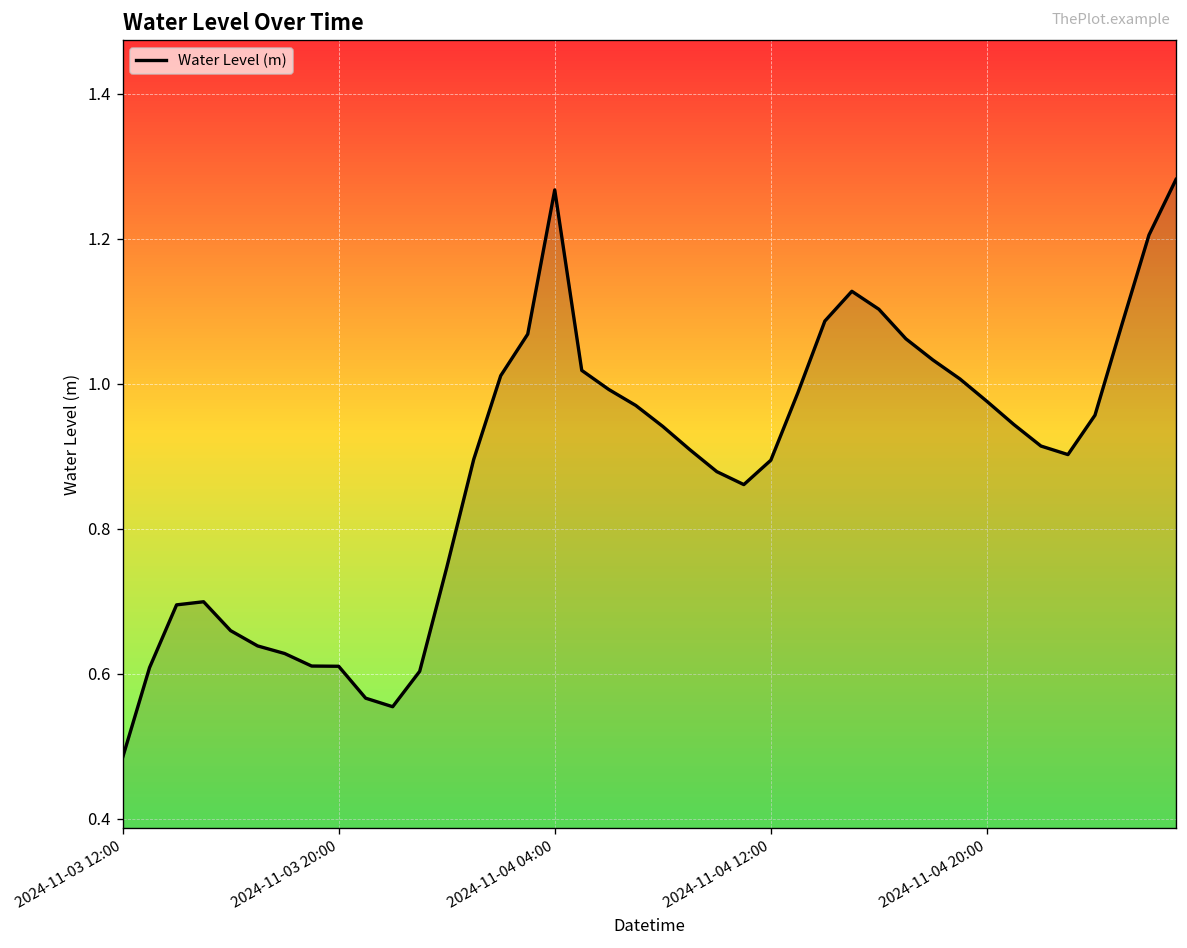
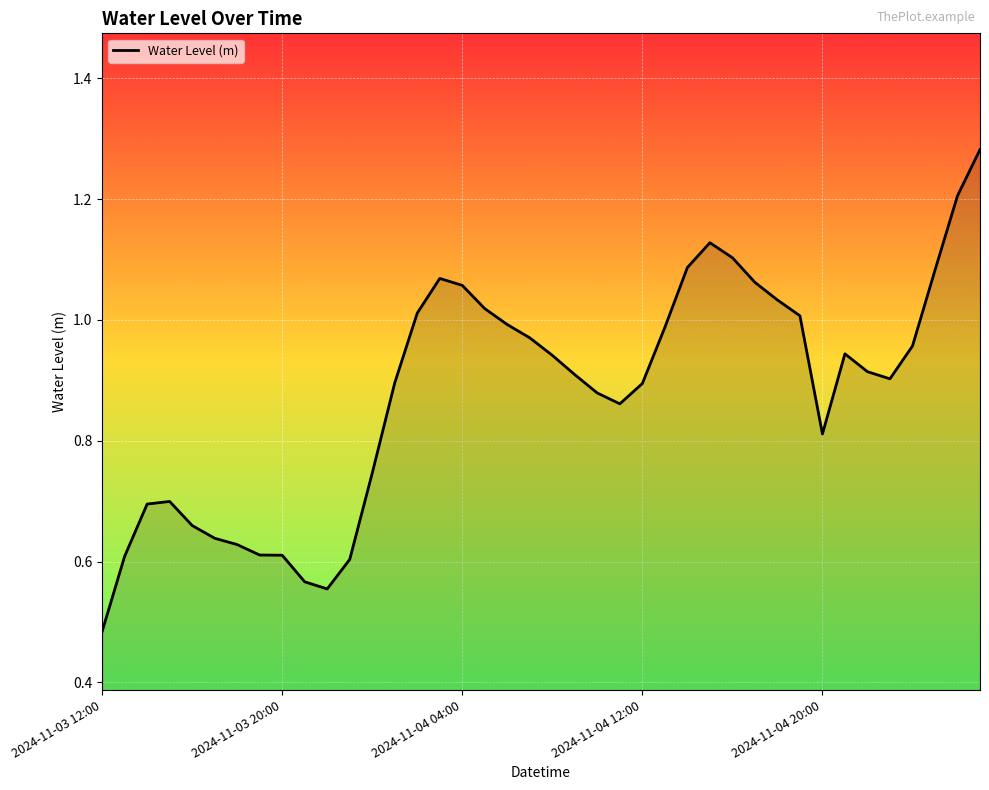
2024-11-04 04:00: 1.27 -> 1.06
2024-11-04 20:00: 0.98 -> 0.81
